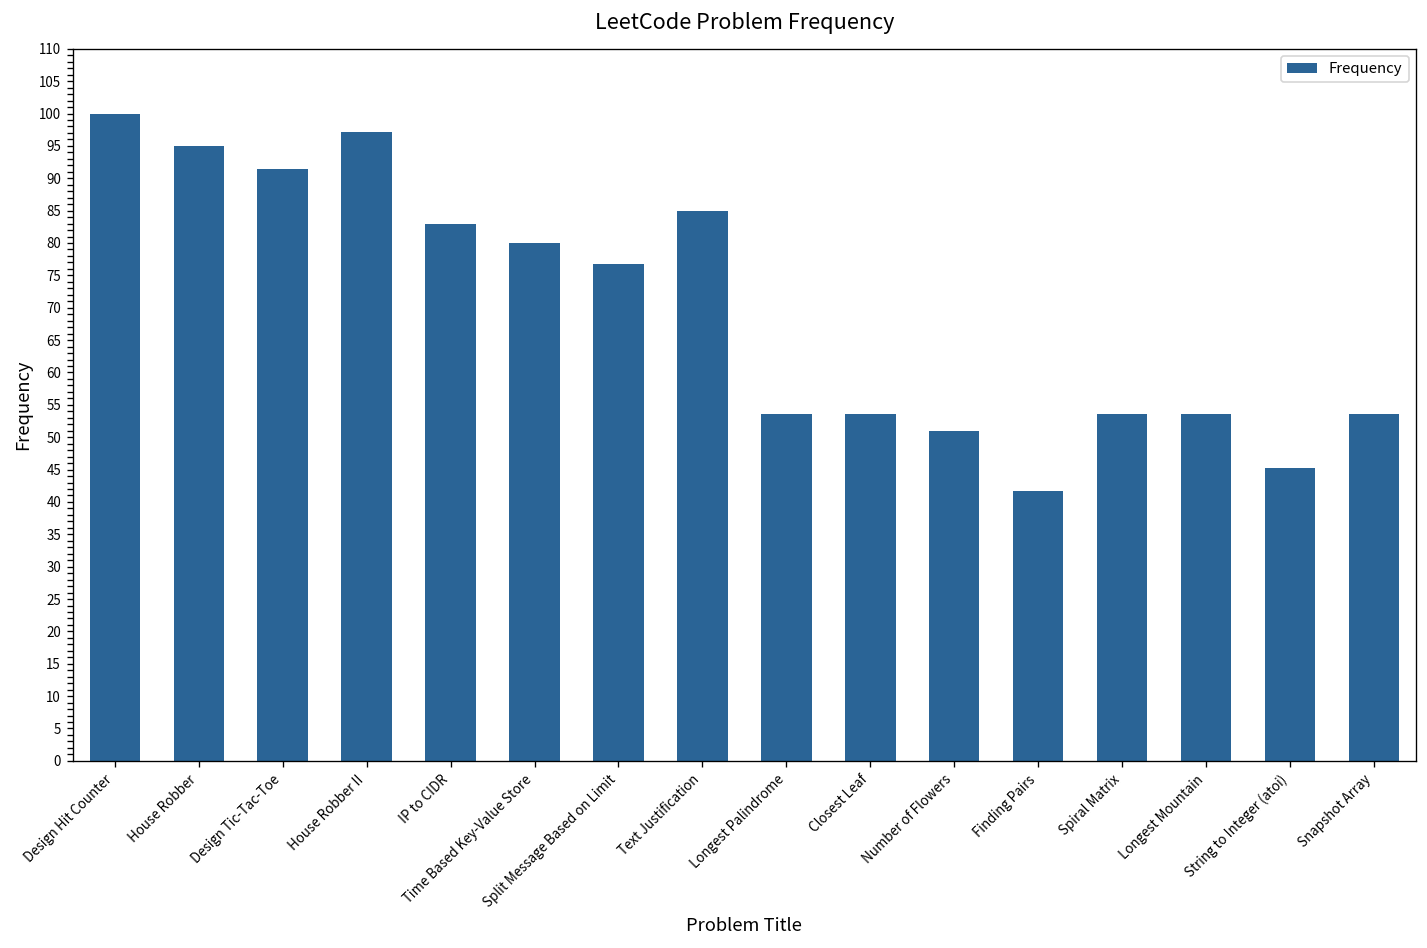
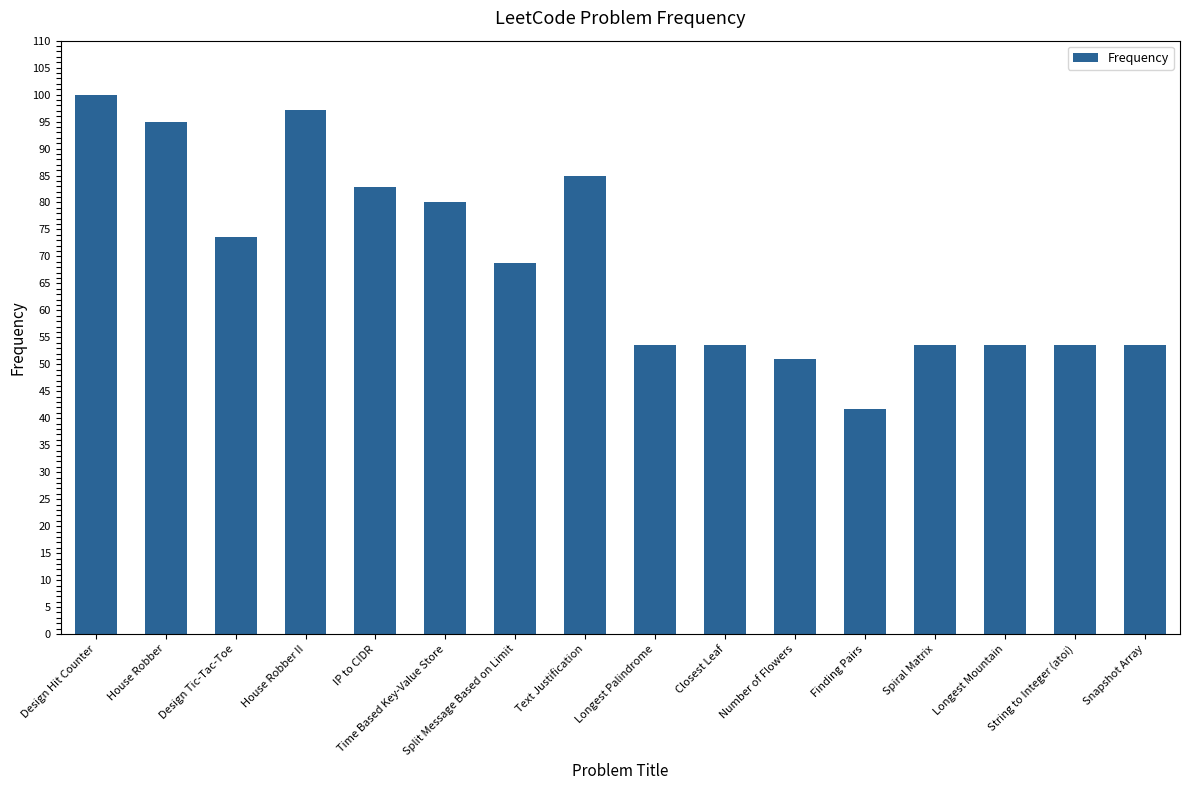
Design Tic-Tac-Toe: 91 -> 74
Split Message Based on Limit: 77 -> 69
String to Integer (atoi): 45 -> 54
